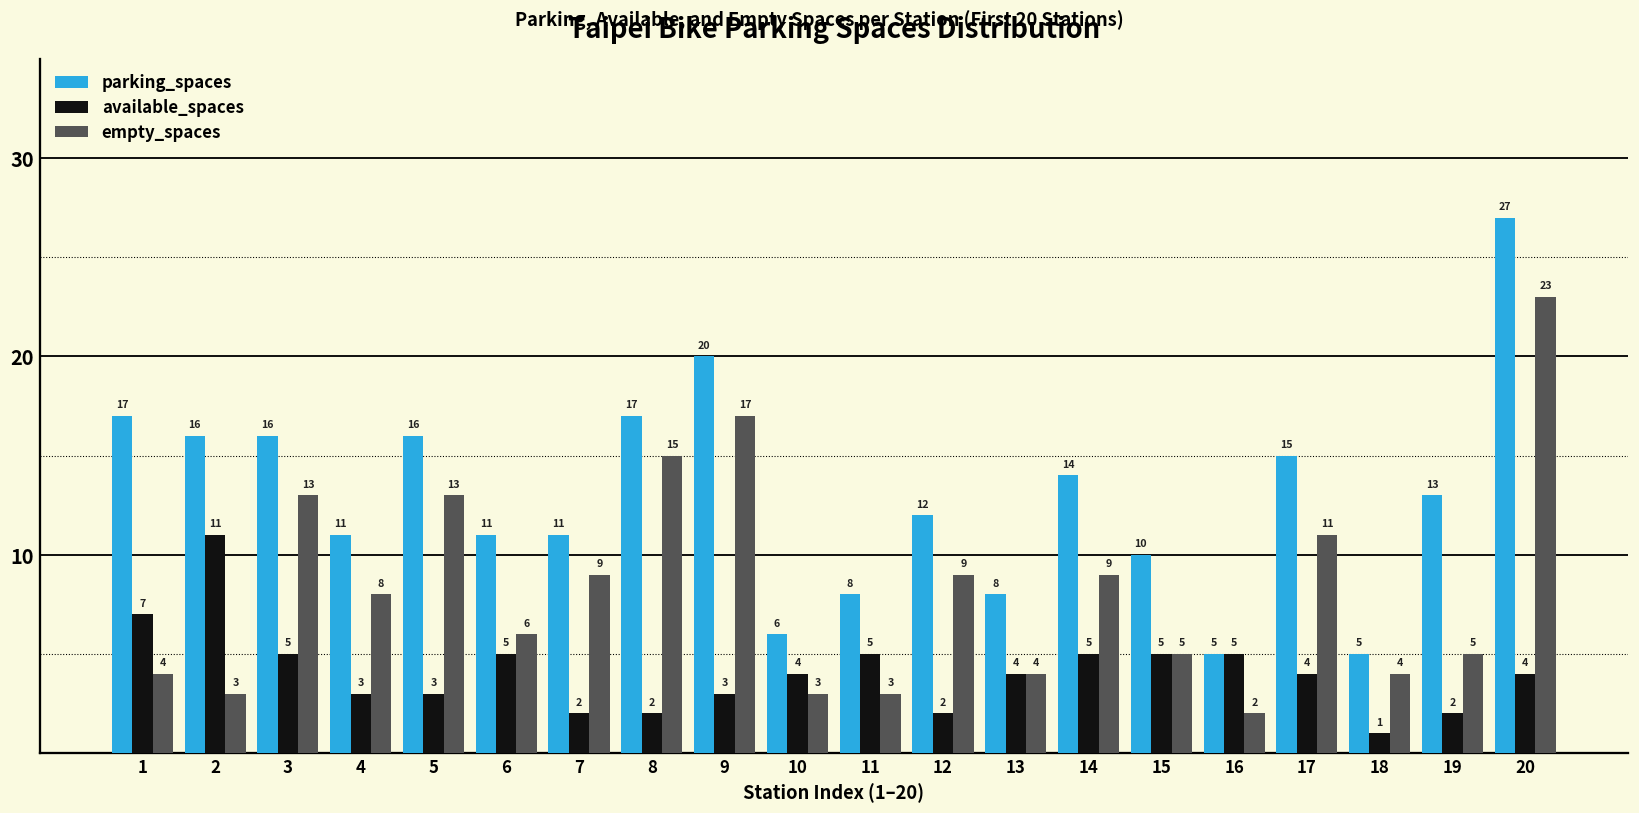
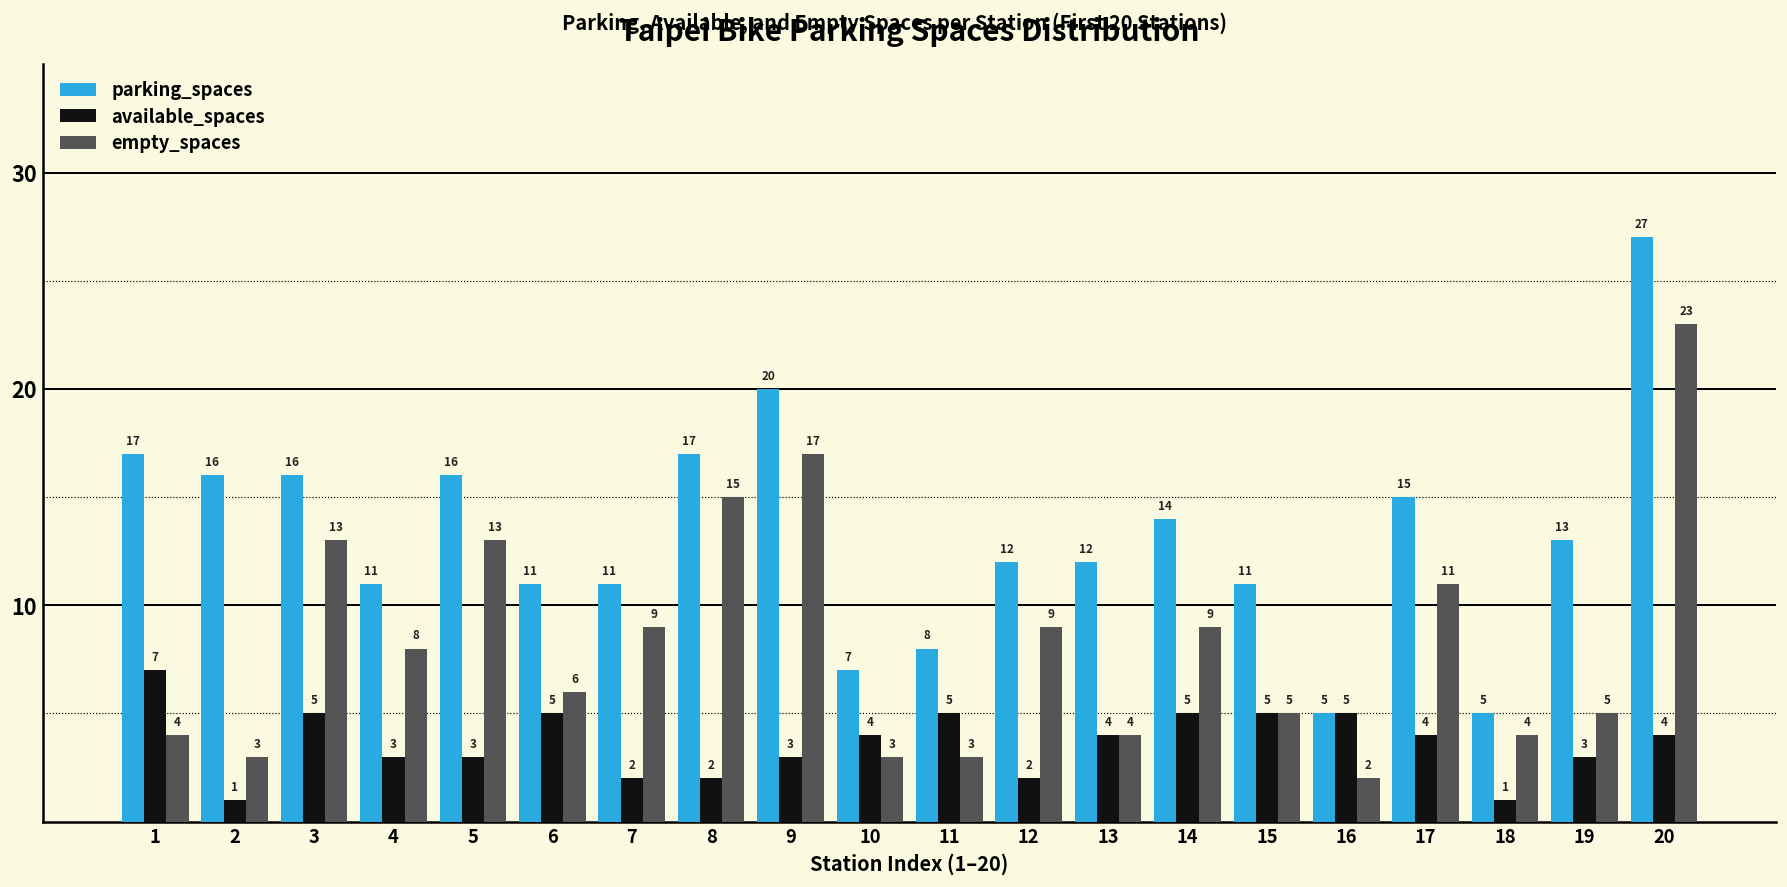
available_spaces, 2: 11 -> 1
parking_spaces, 10: 6 -> 7
parking_spaces, 13: 8 -> 12
parking_spaces, 15: 10 -> 11
available_spaces, 19: 2 -> 3
